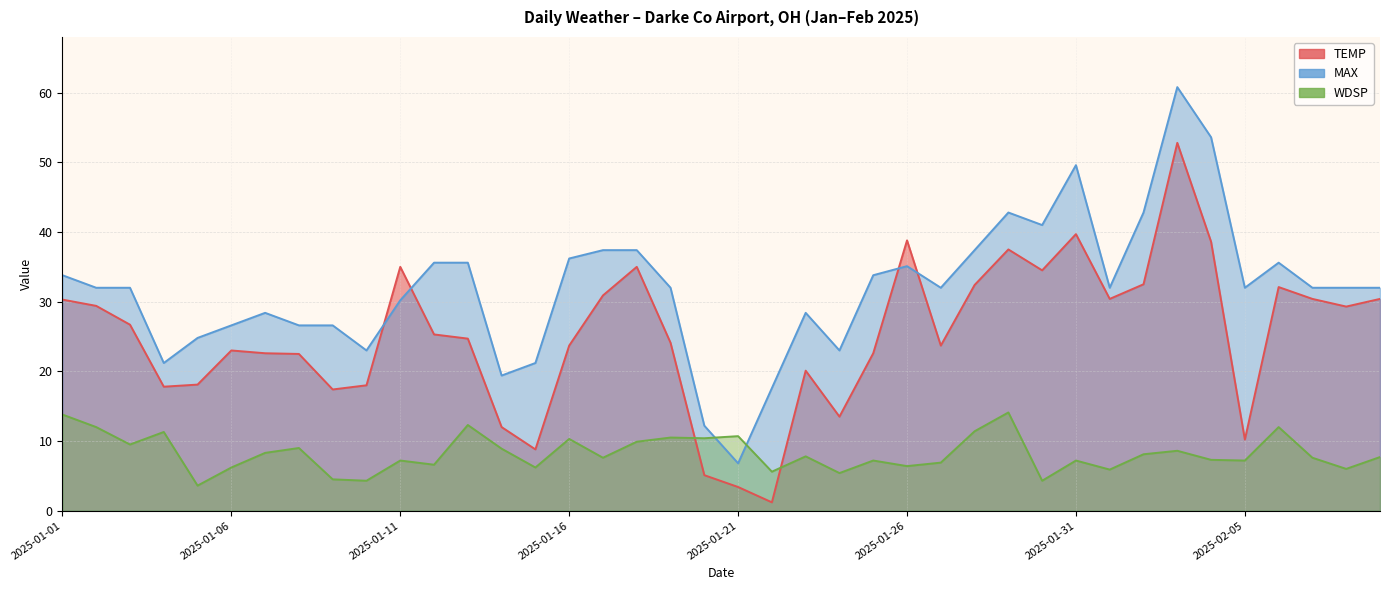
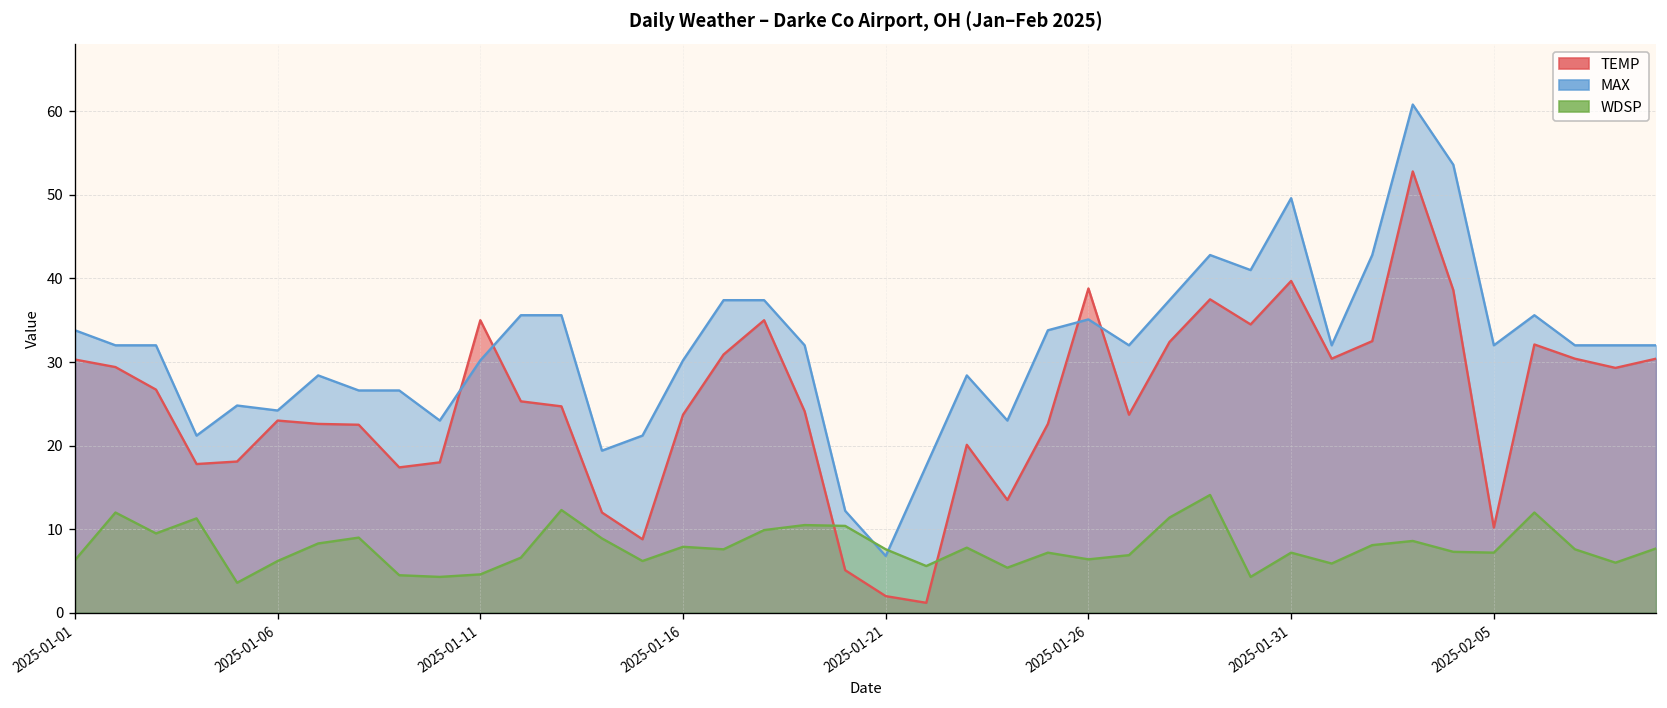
WDSP, 2025-01-01: 14 -> 6
MAX, 2025-01-06: 27 -> 24
WDSP, 2025-01-11: 7 -> 5
MAX, 2025-01-16: 36 -> 30
WDSP, 2025-01-16: 10 -> 8
TEMP, 2025-01-21: 3 -> 2
WDSP, 2025-01-21: 11 -> 8
